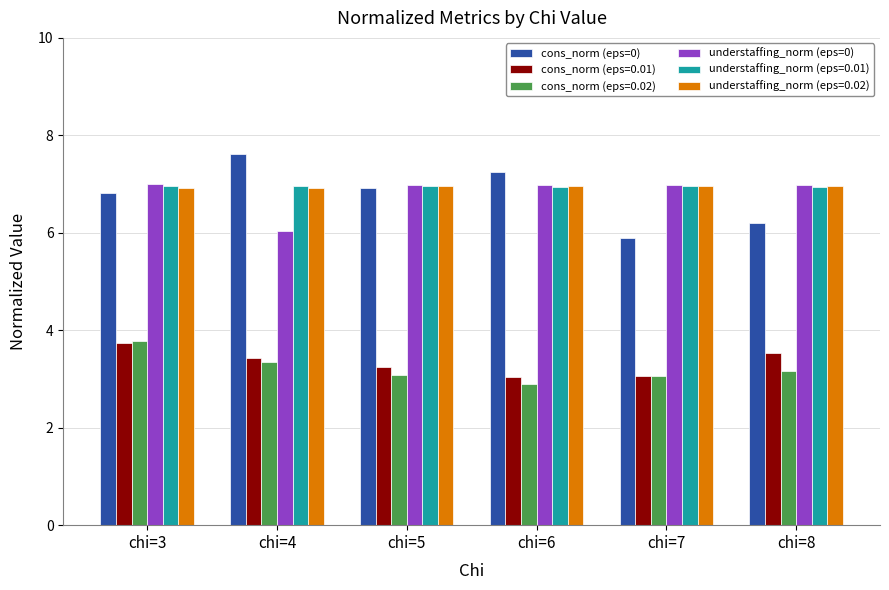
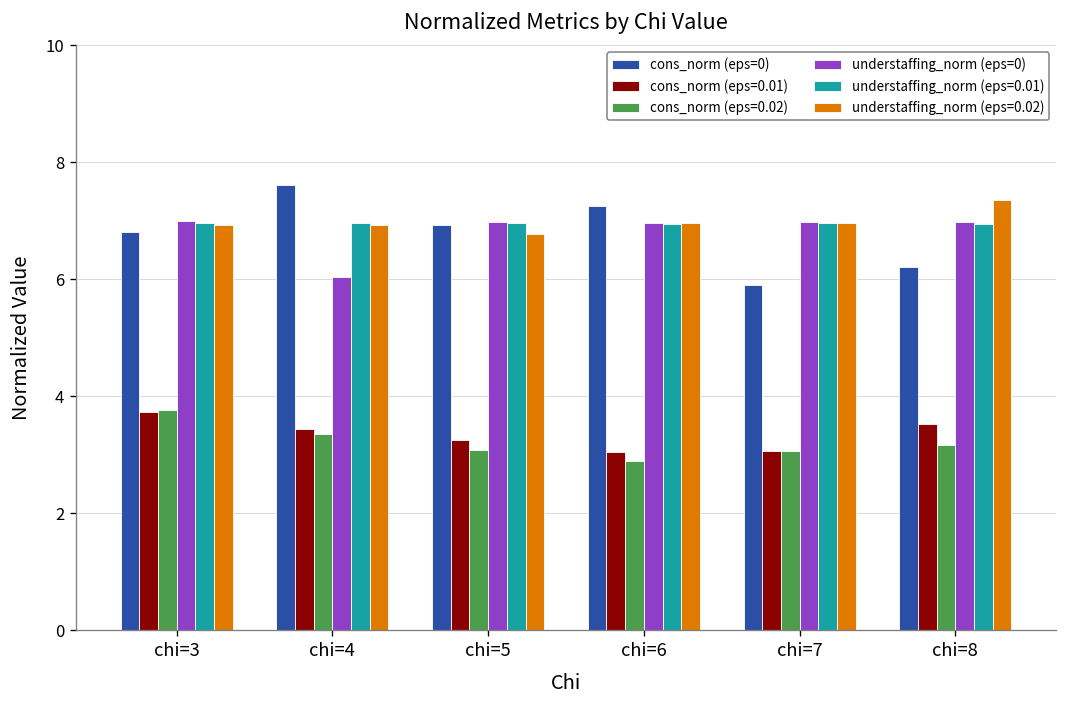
understaffing_norm (eps=0.02), chi=5: 7.0 -> 6.8
understaffing_norm (eps=0.02), chi=8: 7.0 -> 7.4
